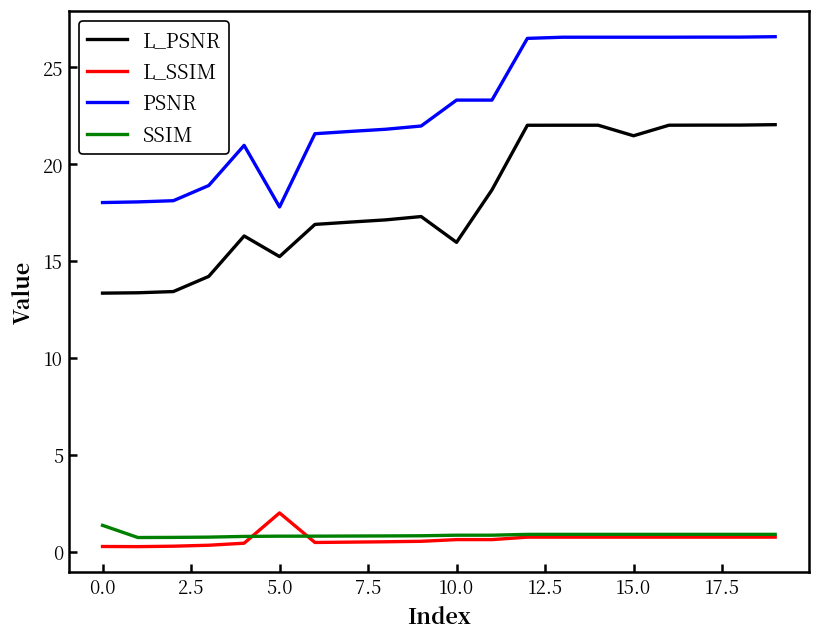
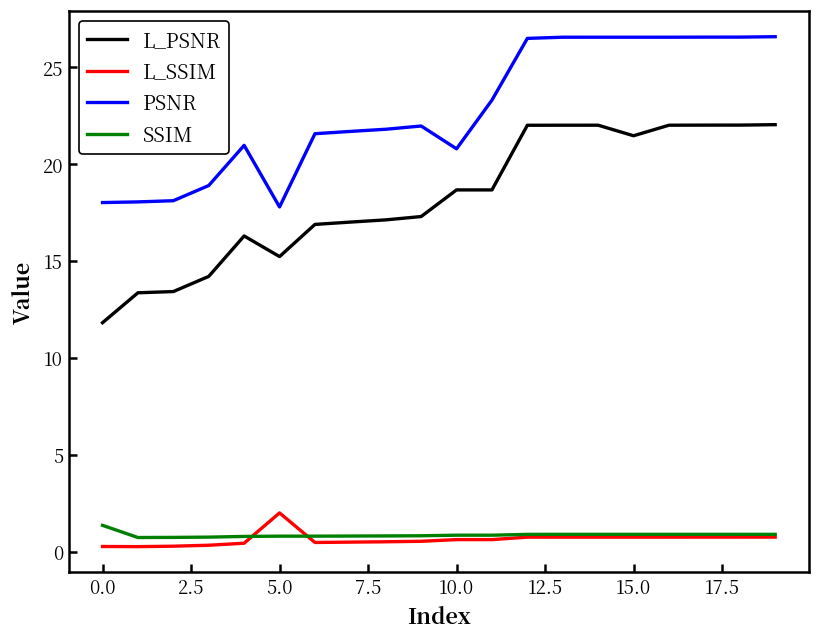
L_PSNR, 0.0: 13.3 -> 11.8
L_PSNR, 10.0: 16.0 -> 18.7
PSNR, 10.0: 23.3 -> 20.8
